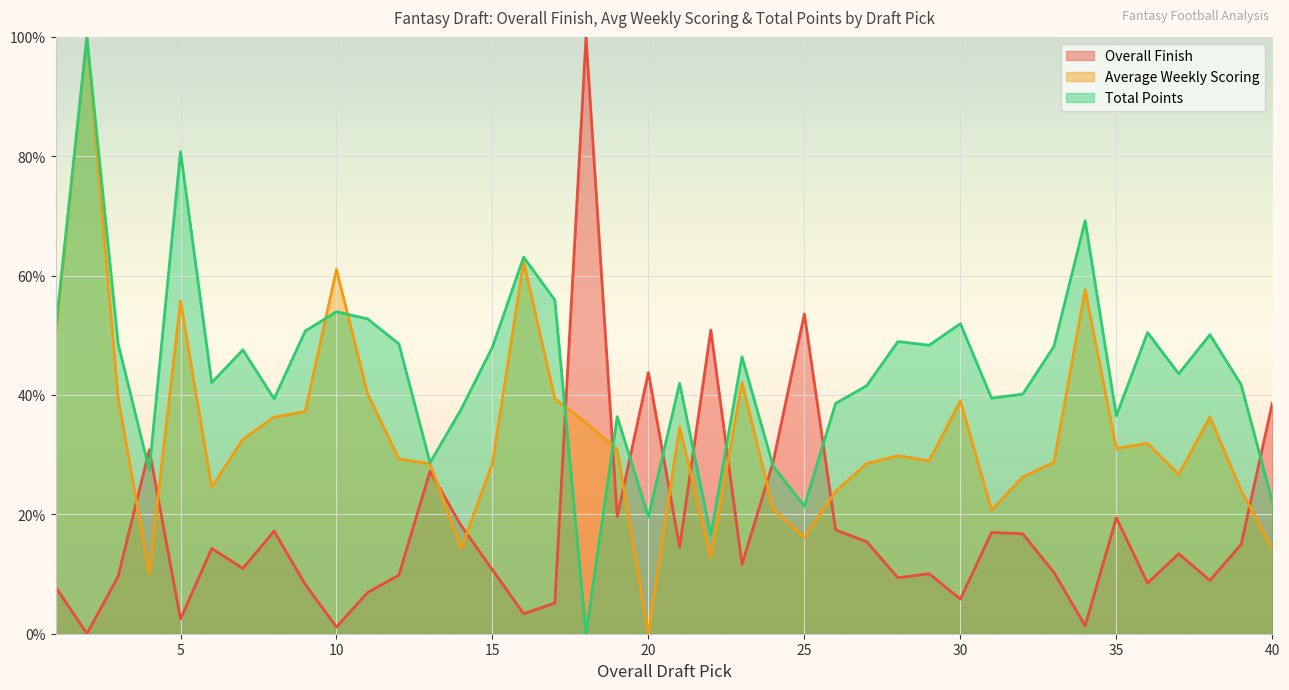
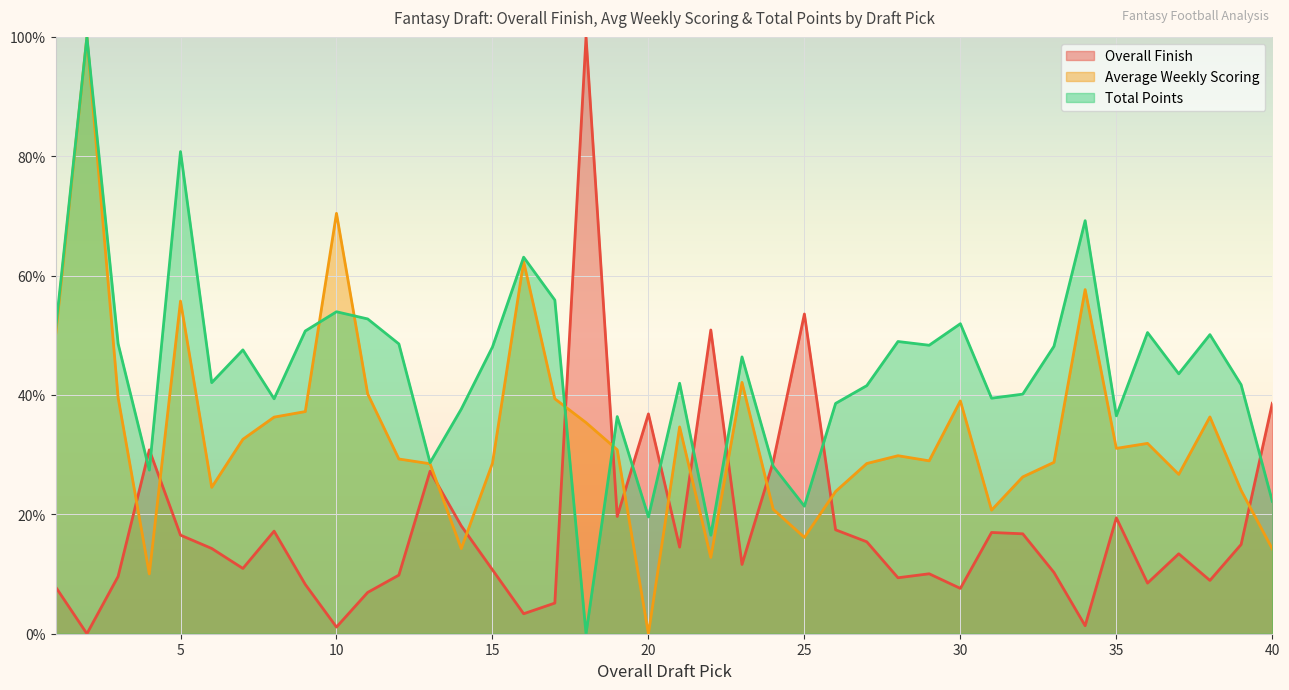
Overall Finish, 5: 2% -> 17%
Average Weekly Scoring, 10: 61% -> 70%
Overall Finish, 20: 44% -> 37%
Overall Finish, 30: 6% -> 8%
